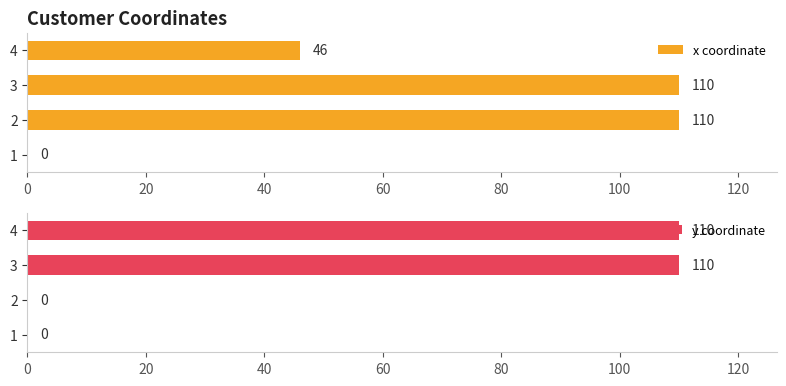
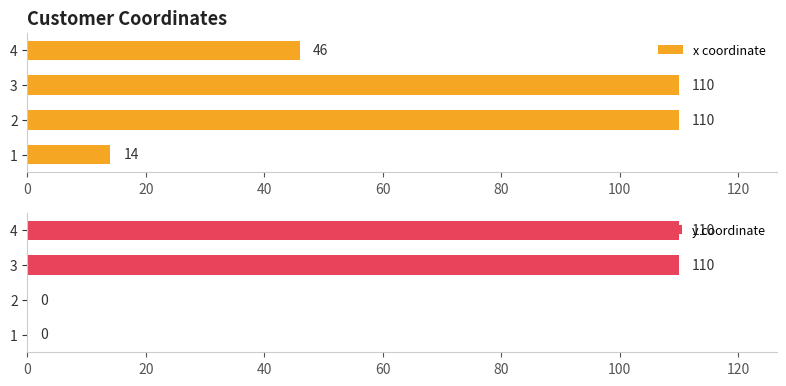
Customer Coordinates, 1: 0 -> 14
